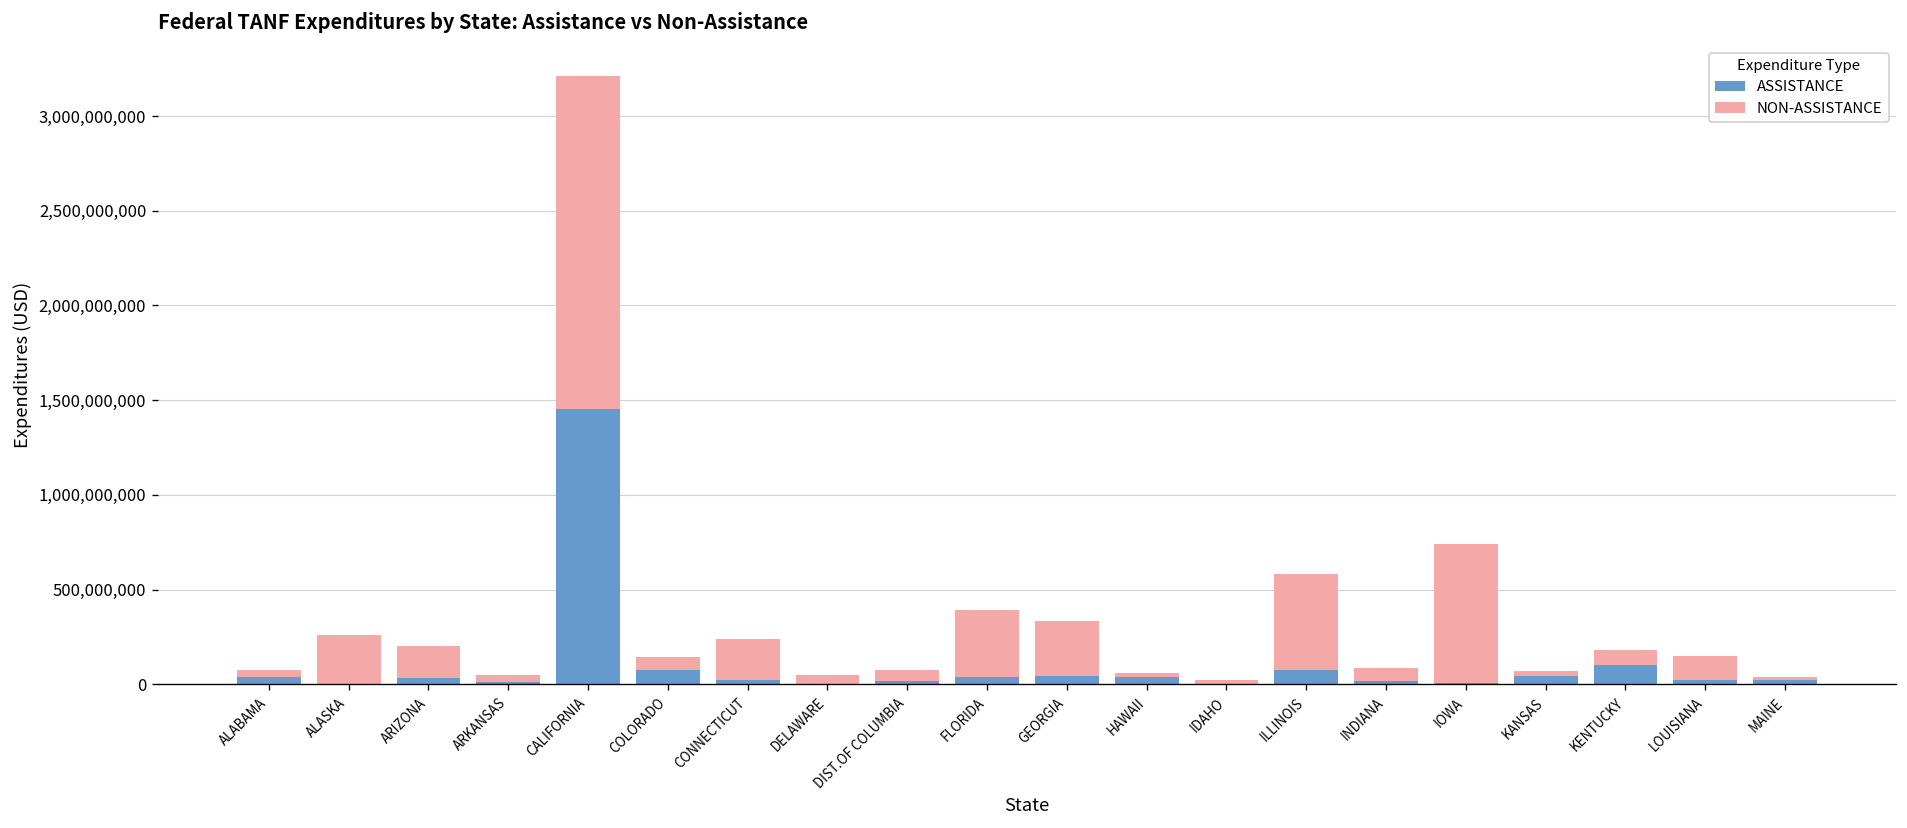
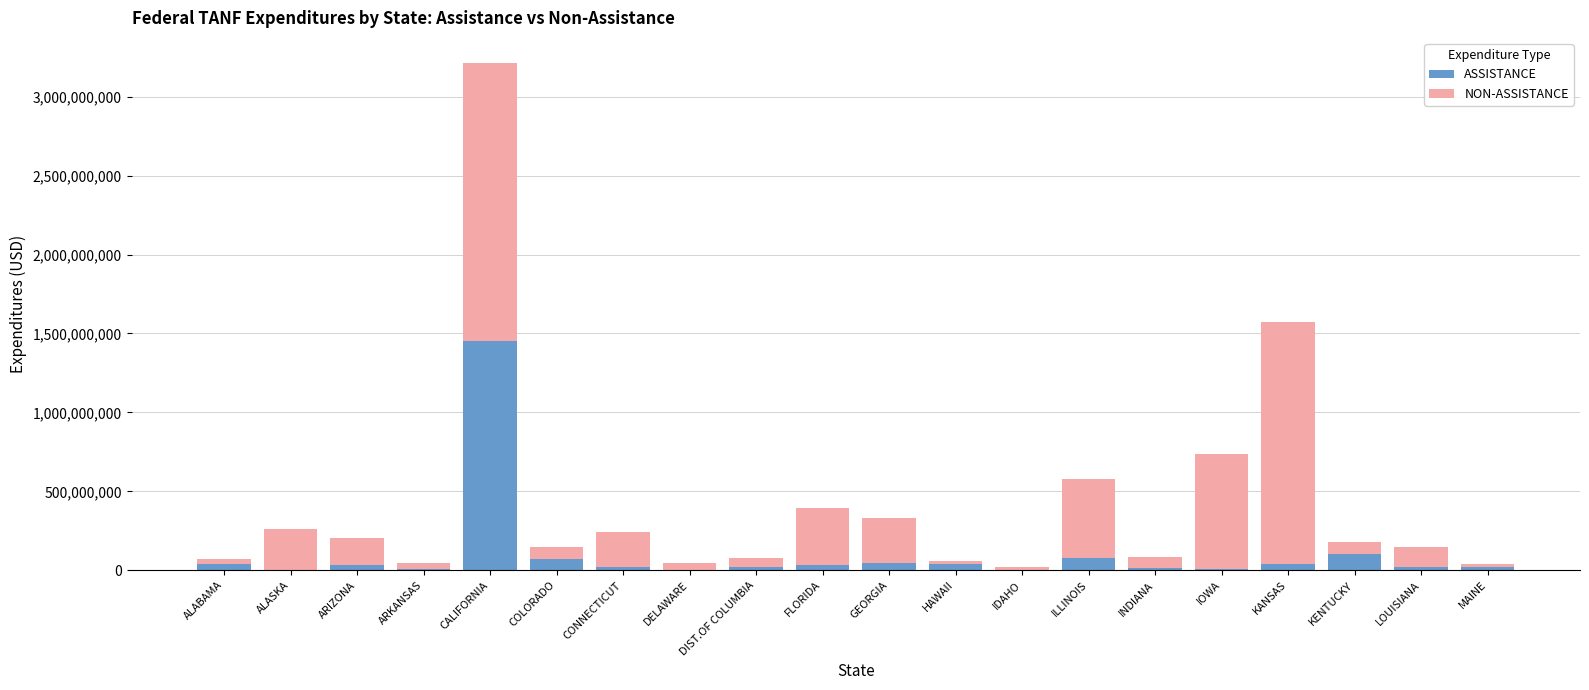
NON-ASSISTANCE, KANSAS: 30,000,000 -> 1,530,000,000
